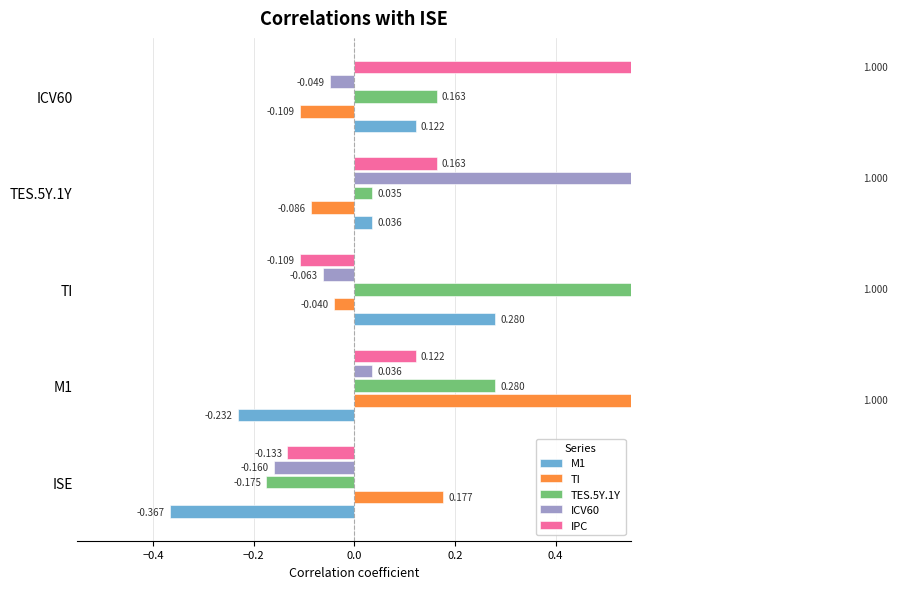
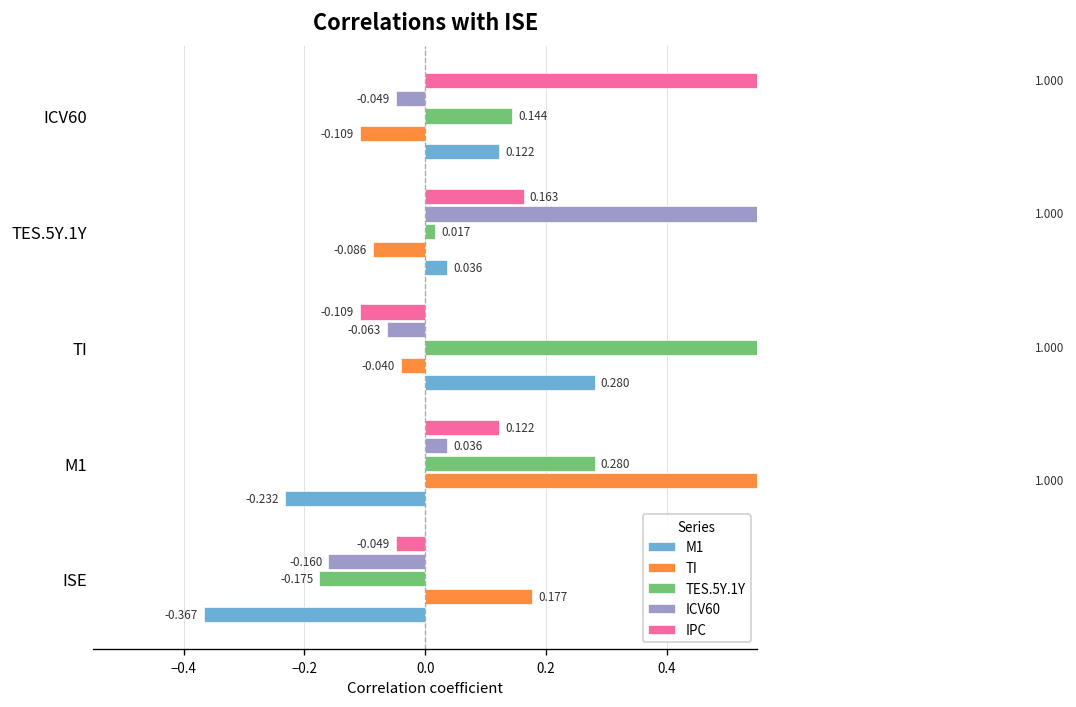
TES.5Y.1Y, ICV60: 0.163 -> 0.144
TES.5Y.1Y, TES.5Y.1Y: 0.035 -> 0.017
IPC, ISE: -0.133 -> -0.049
